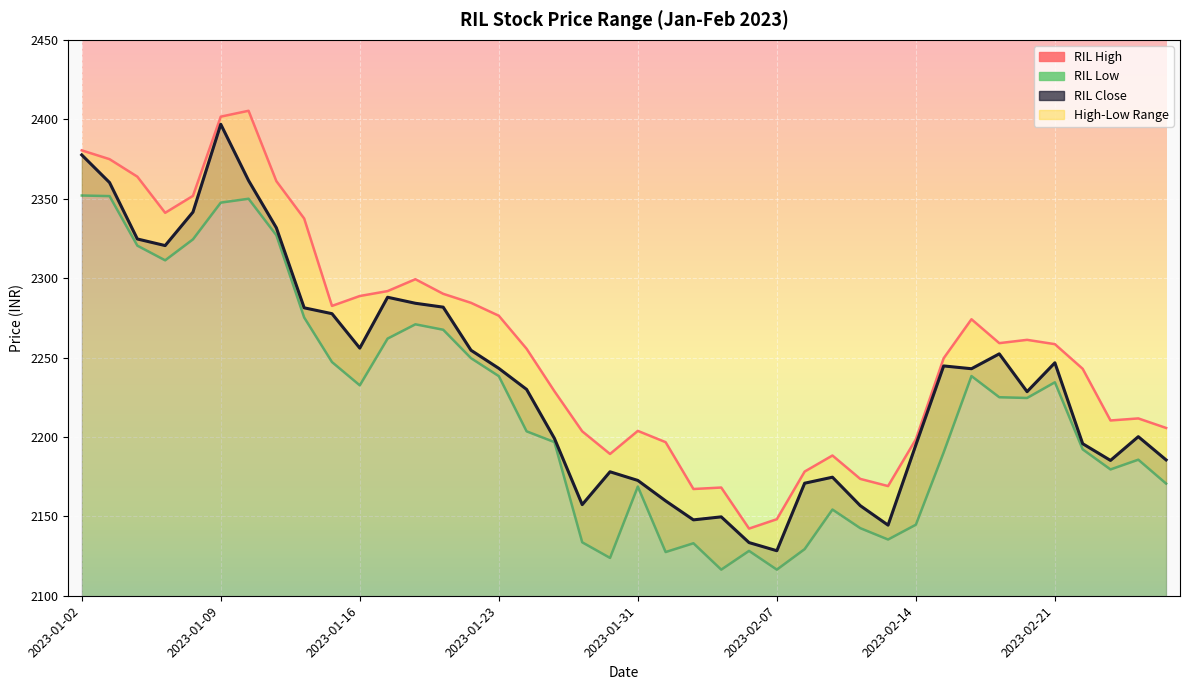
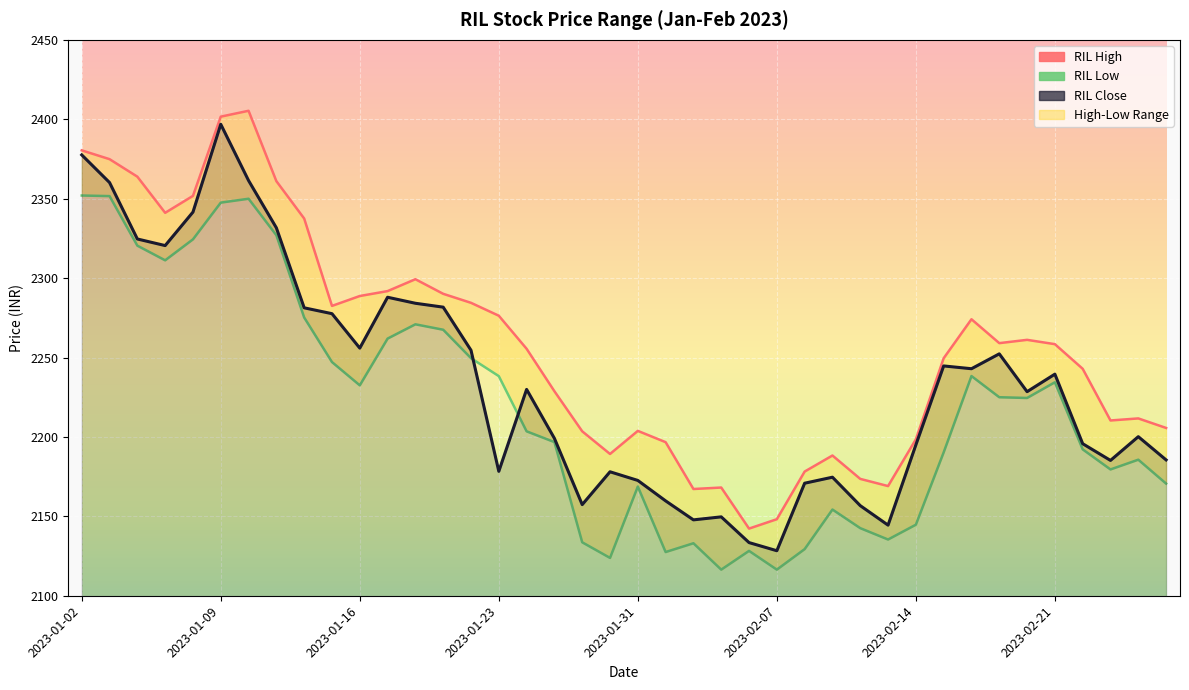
RIL Close, 2023-01-23: 2243 -> 2178
RIL Close, 2023-02-21: 2247 -> 2240
